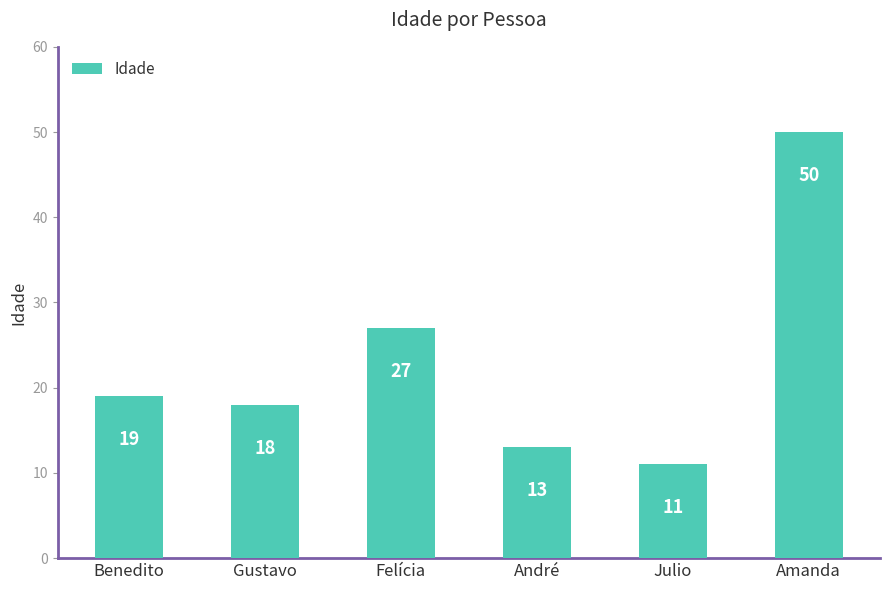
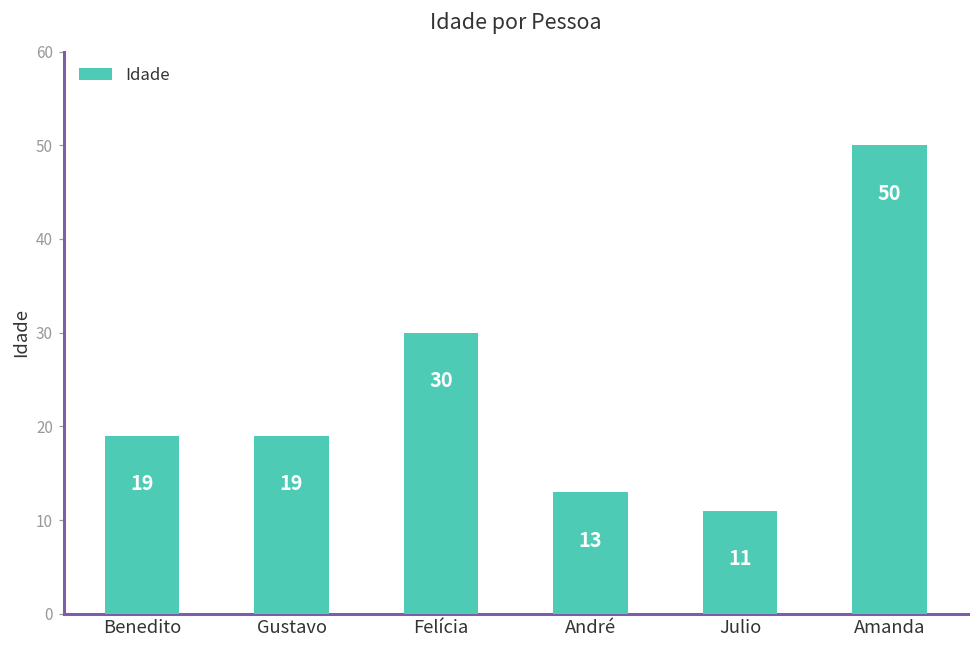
Gustavo: 18 -> 19
Felícia: 27 -> 30
